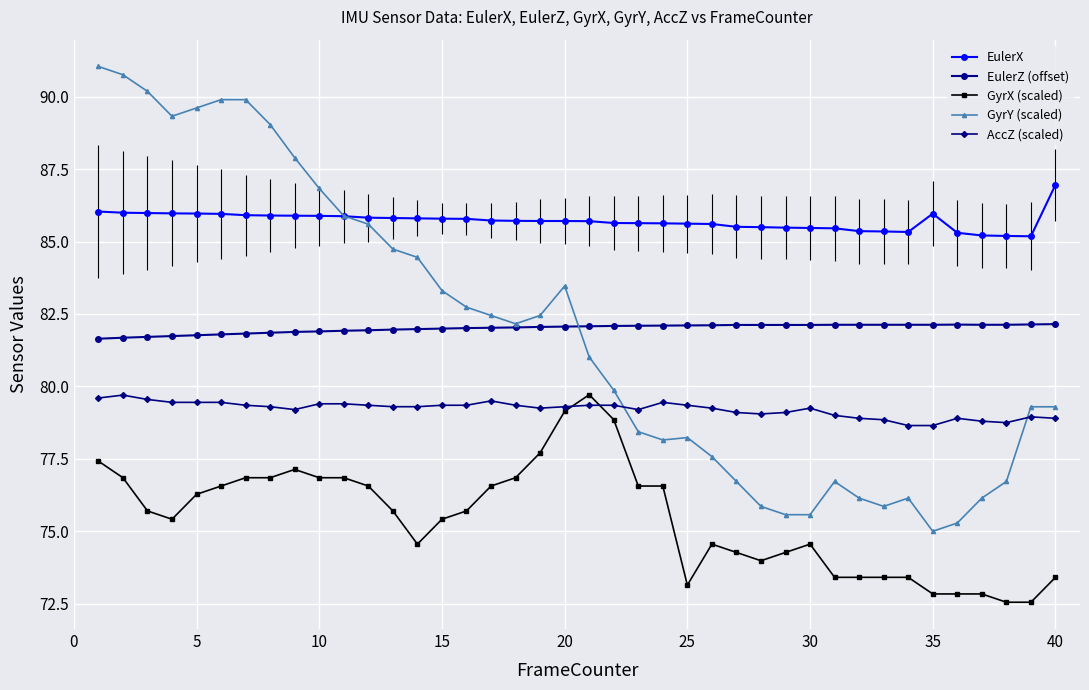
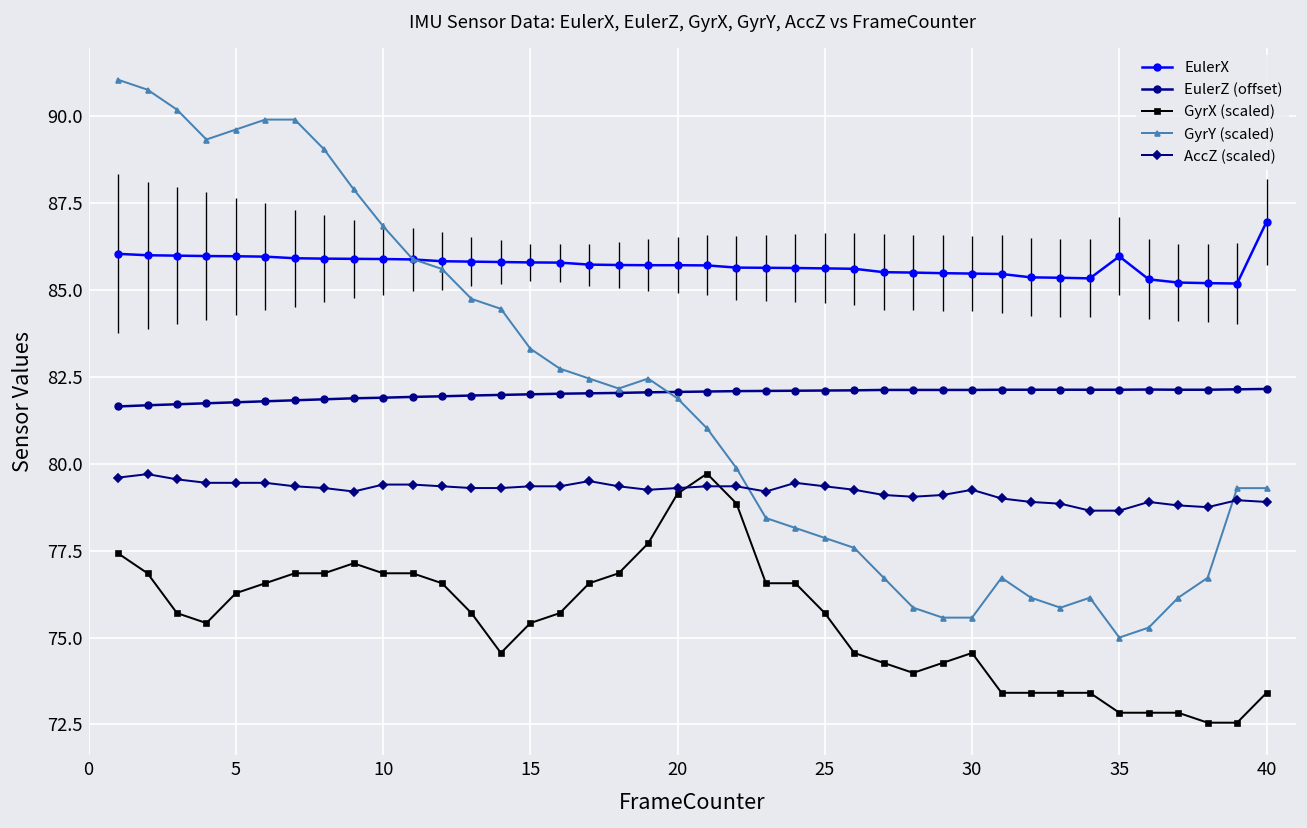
GyrY (scaled), 20: 83.5 -> 81.9
GyrX (scaled), 25: 73.1 -> 75.7
GyrY (scaled), 25: 78.2 -> 77.9
